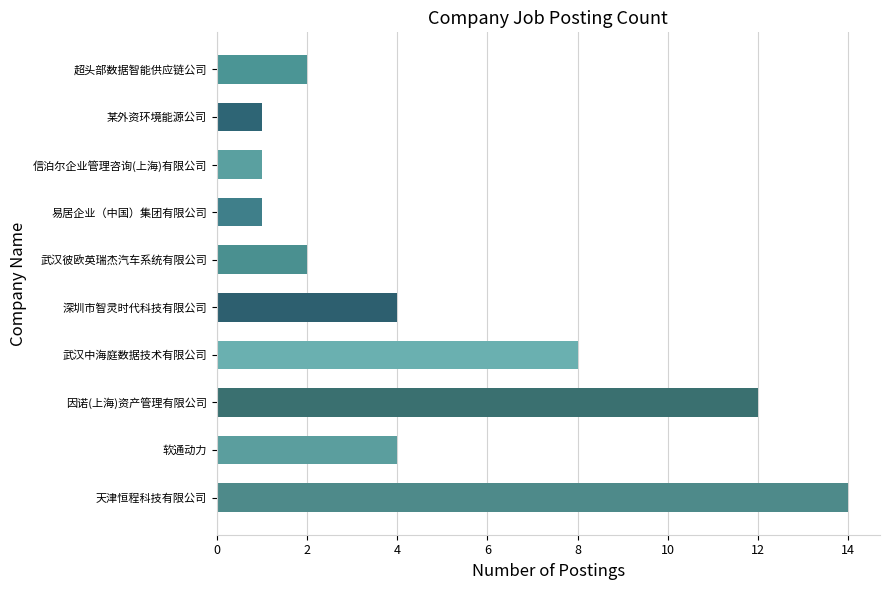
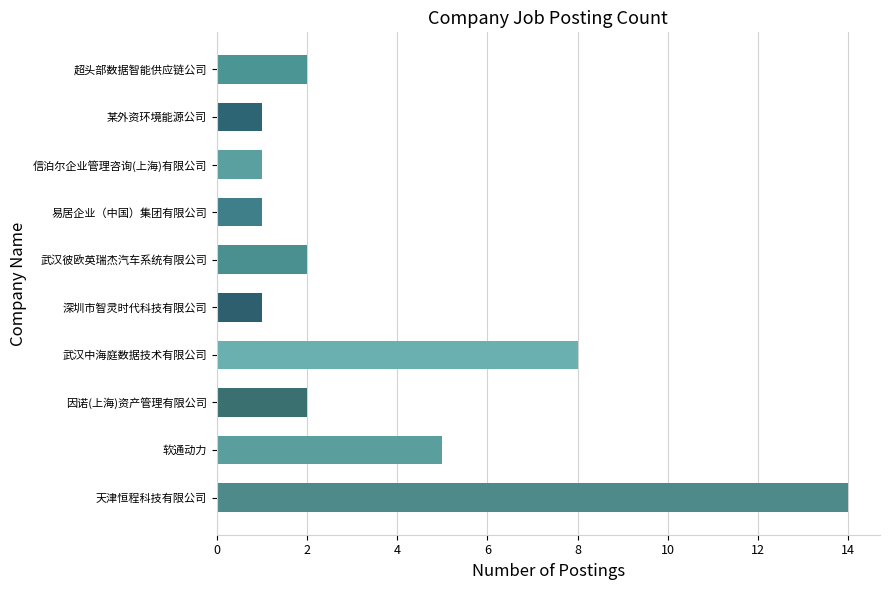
深圳市智灵时代科技有限公司: 4 -> 1
因诺(上海)资产管理有限公司: 12 -> 2
软通动力: 4 -> 5
